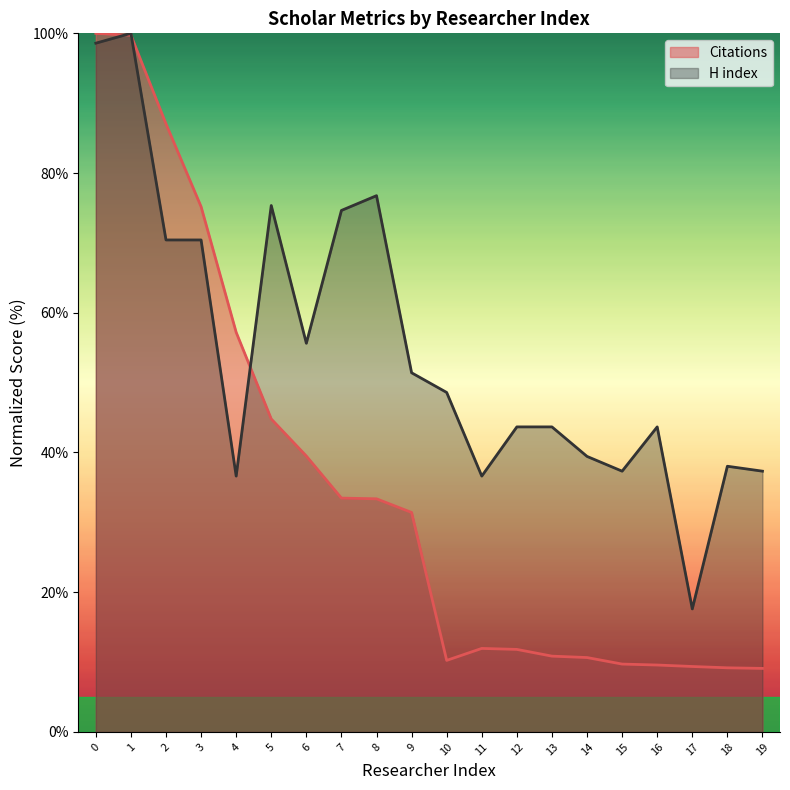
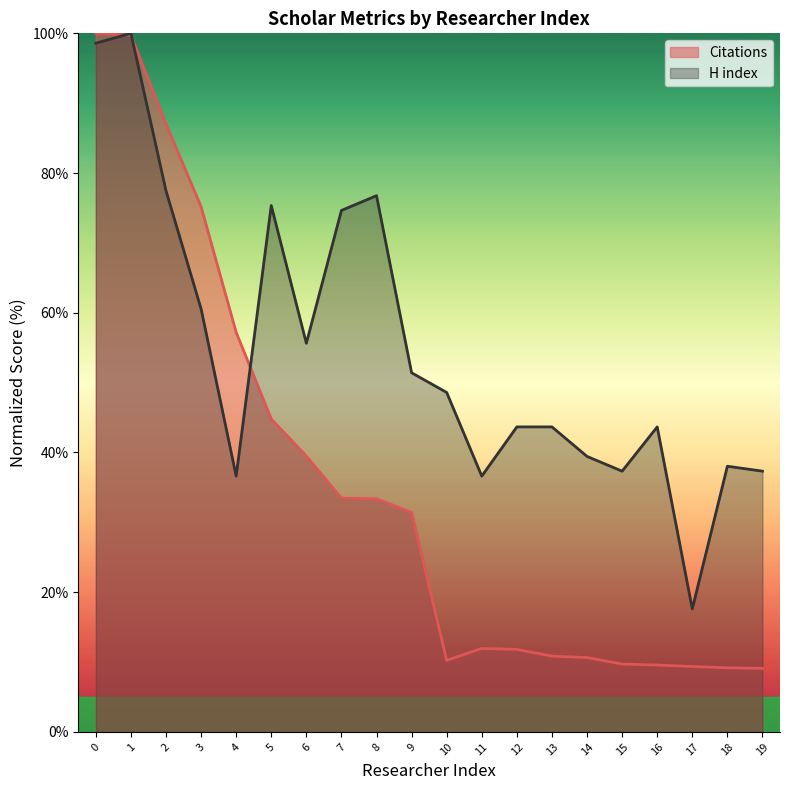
H index, 2: 70% -> 77%
H index, 3: 70% -> 61%
